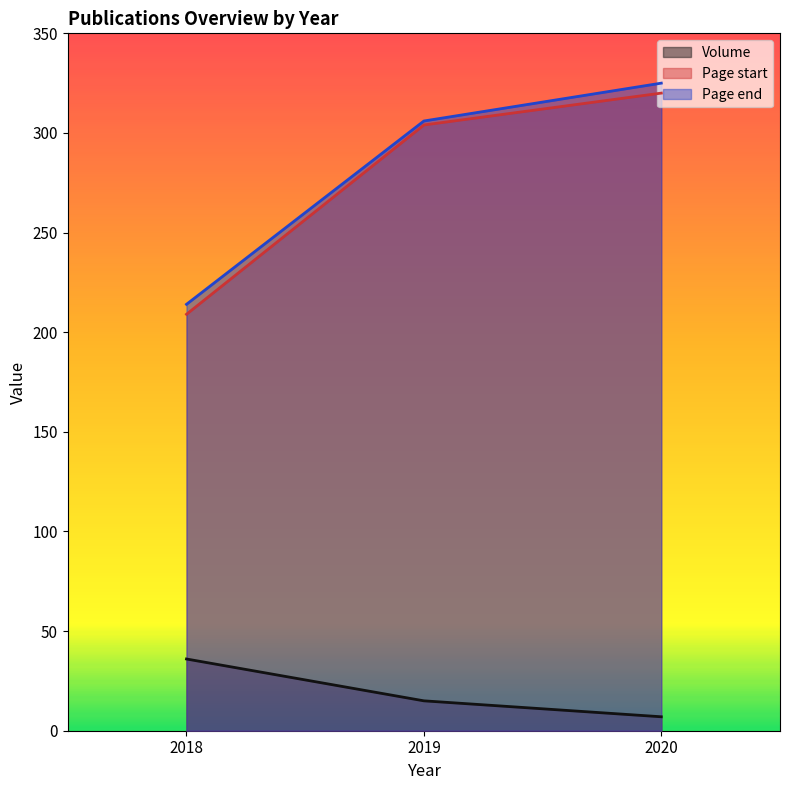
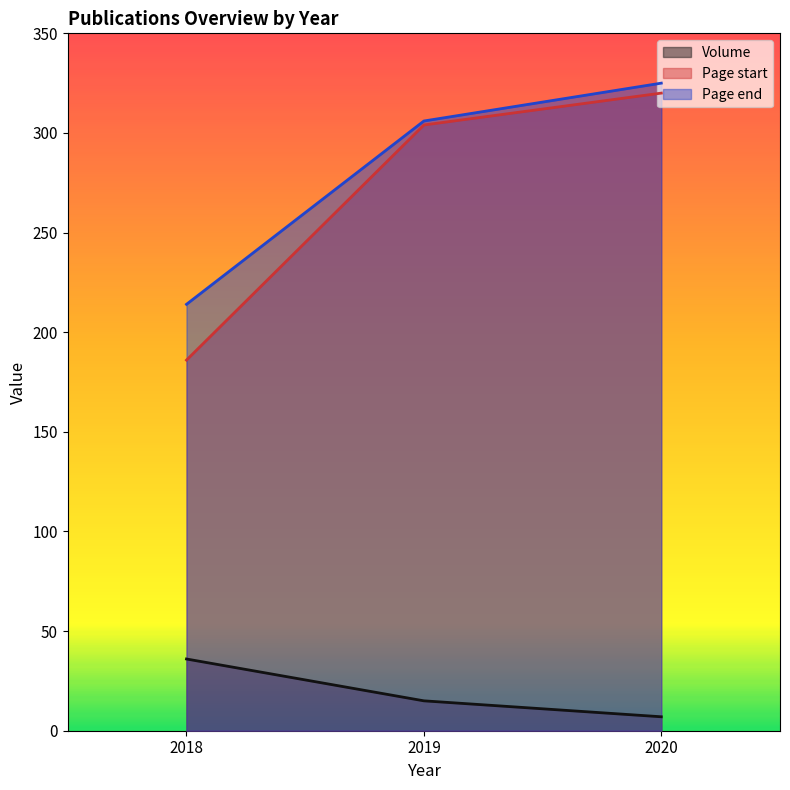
Page start, 2018: 209 -> 186
